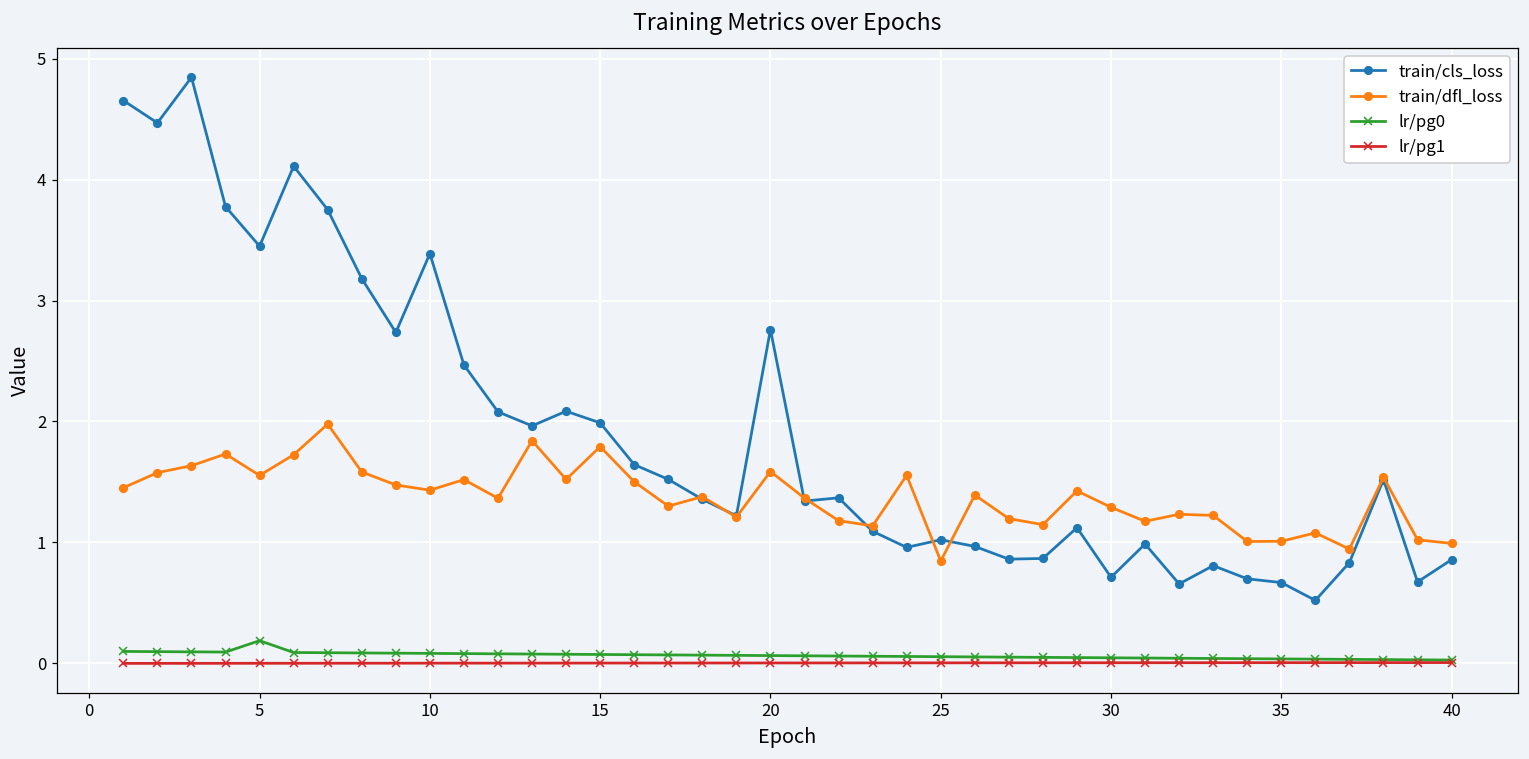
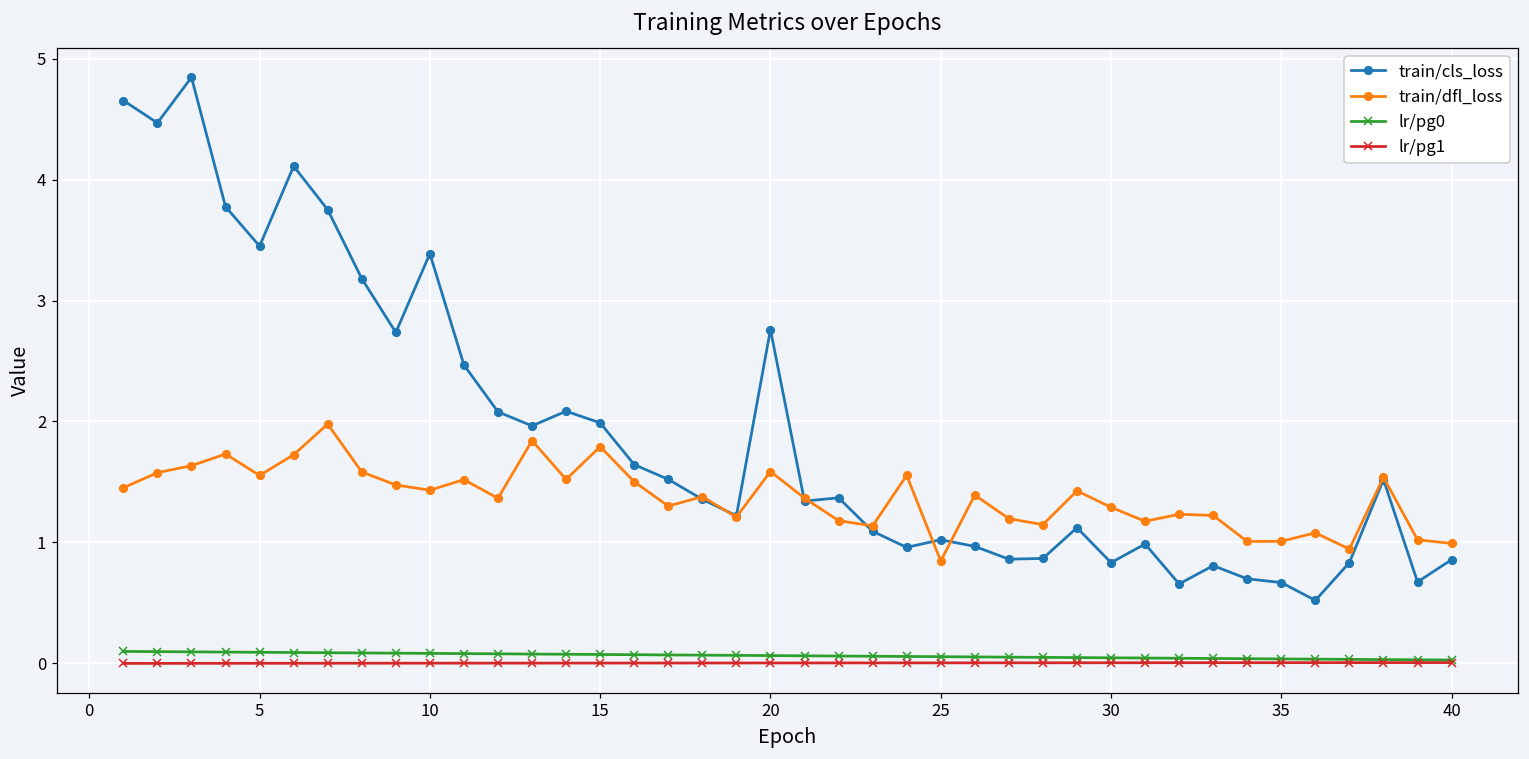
lr/pg0, 5: 0.19 -> 0.09
train/cls_loss, 30: 0.71 -> 0.83
